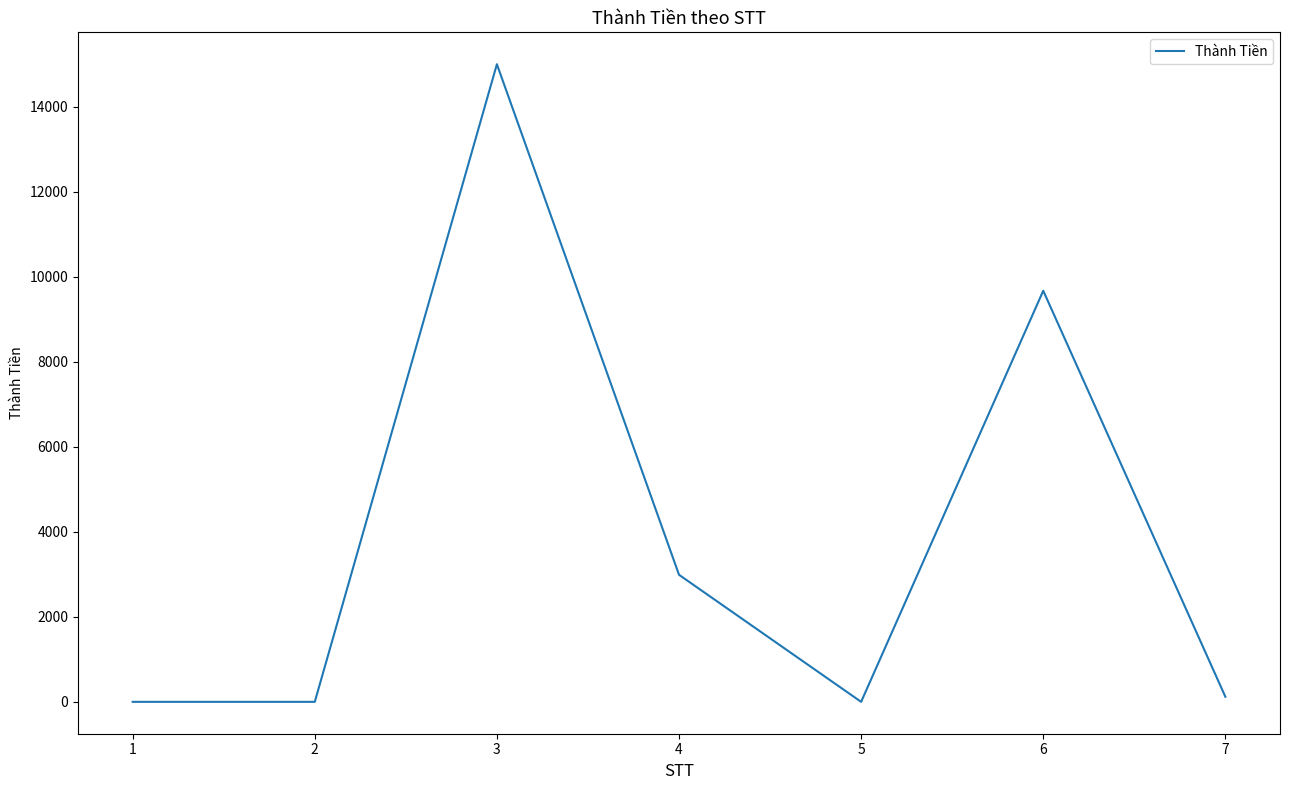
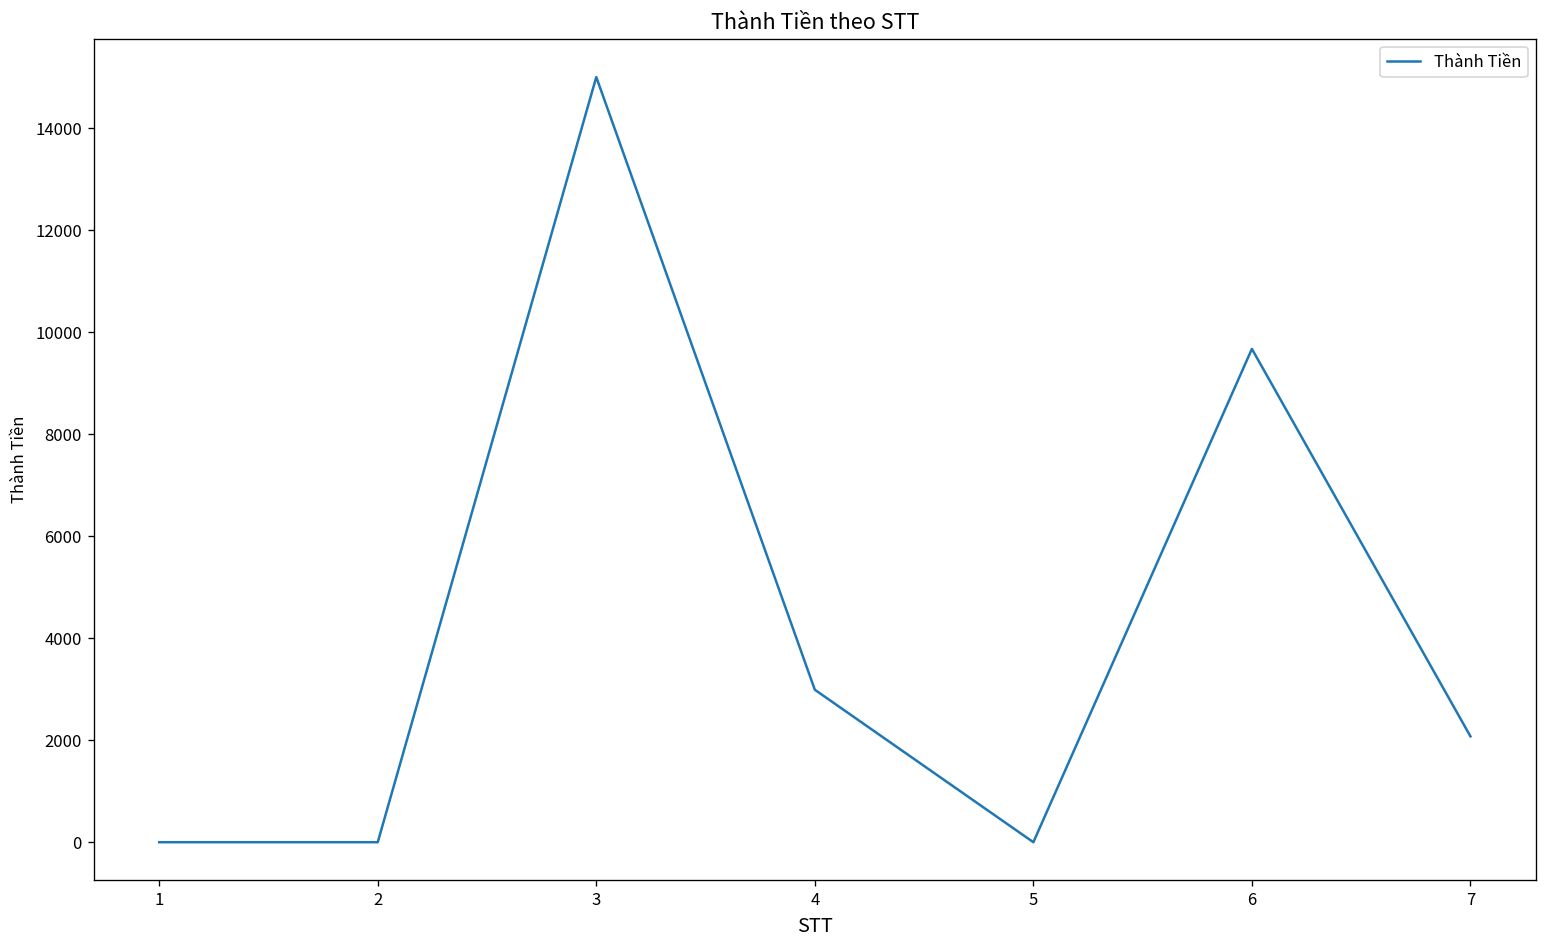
7: 100 -> 2100
